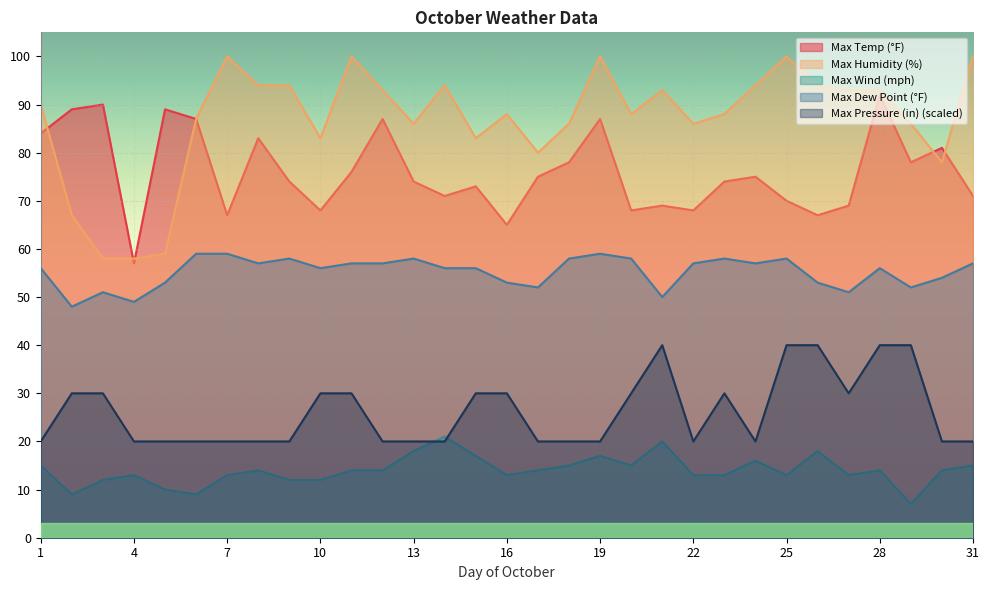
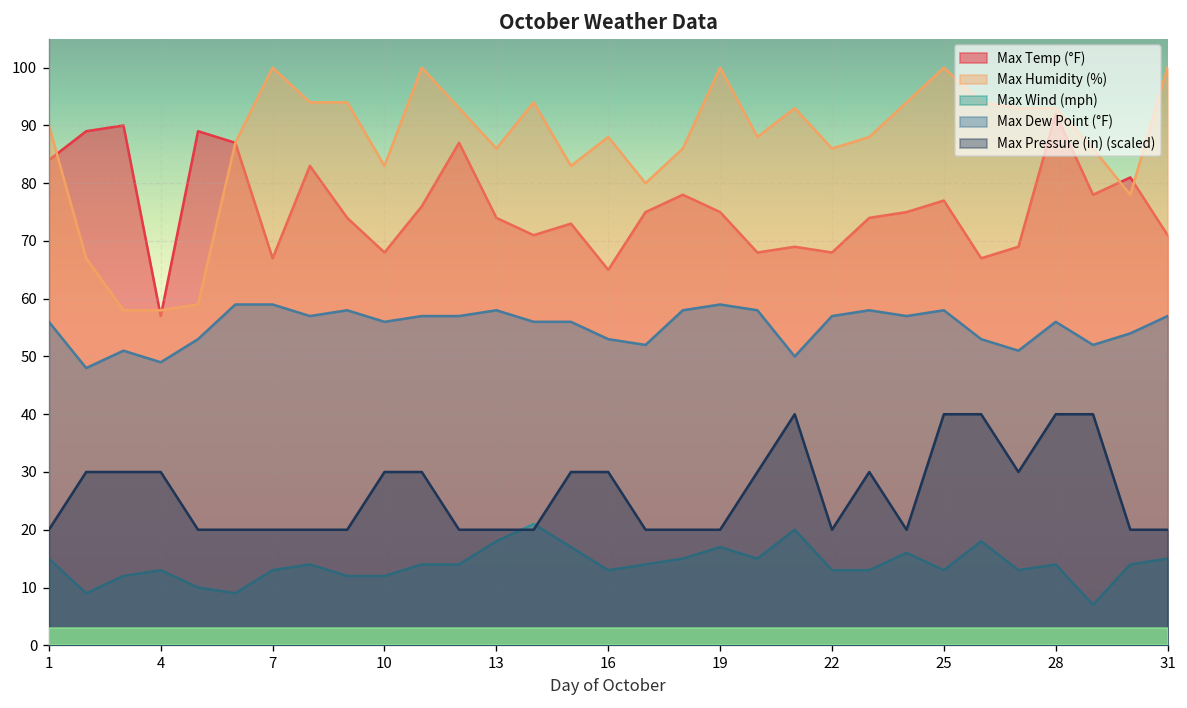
Max Pressure (in) (scaled), 4: 20 -> 30
Max Temp (°F), 19: 87 -> 75
Max Temp (°F), 25: 70 -> 77
